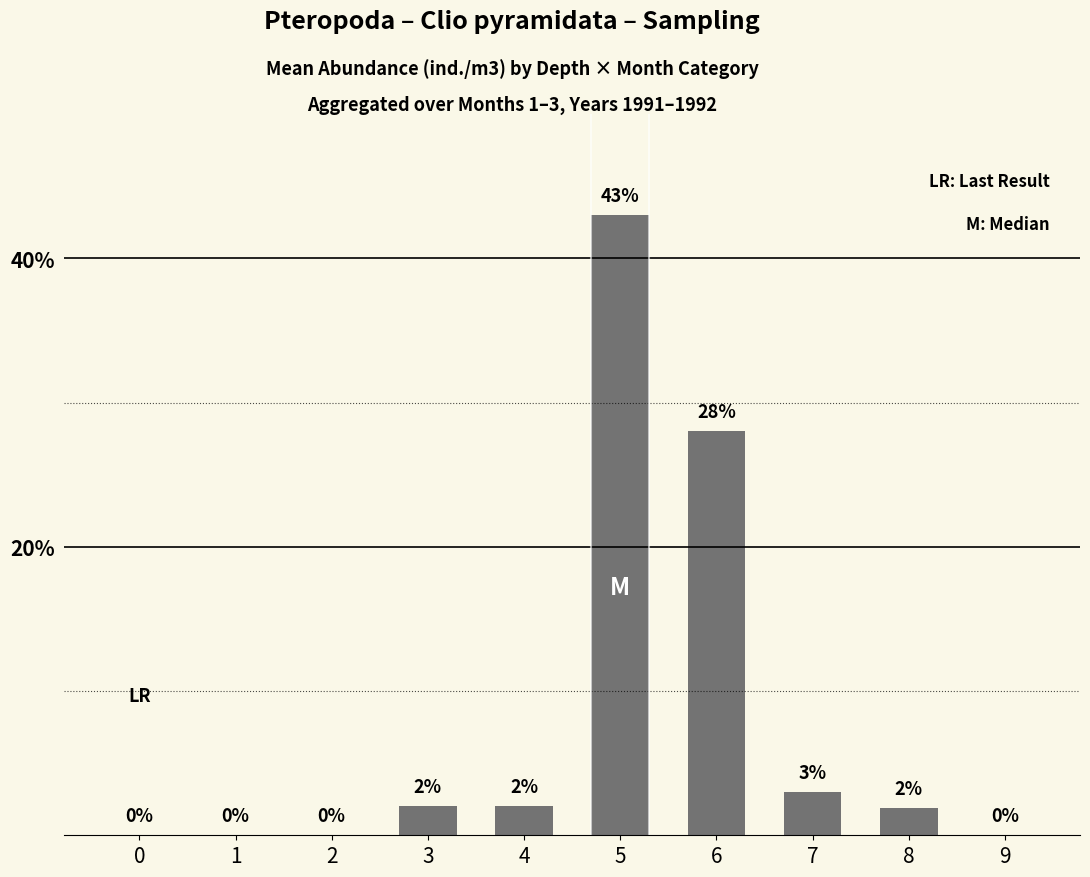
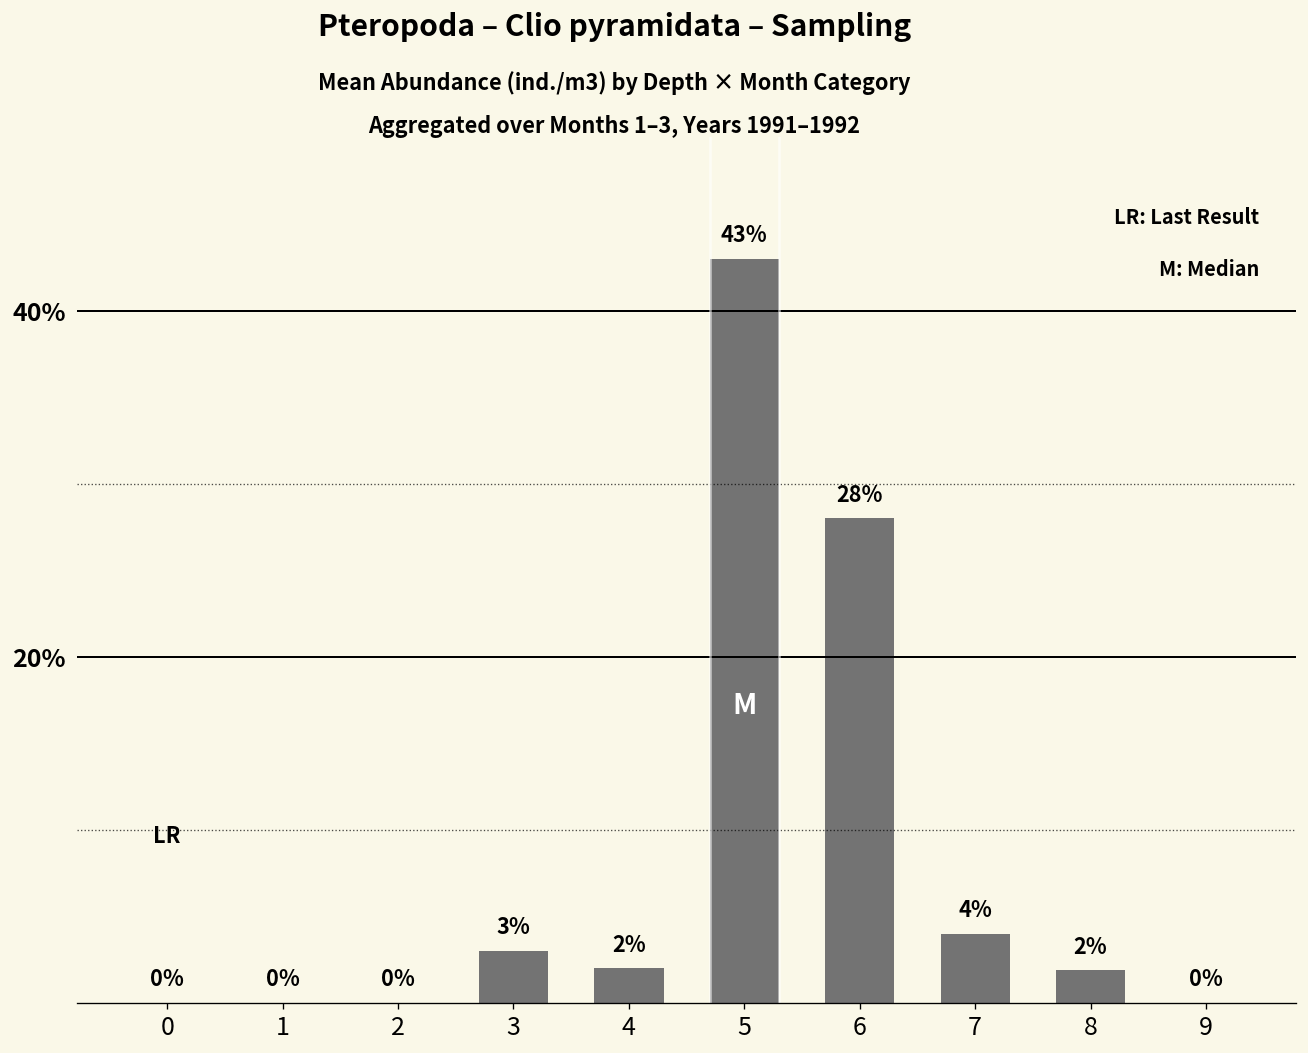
3: 2% -> 3%
7: 3% -> 4%
